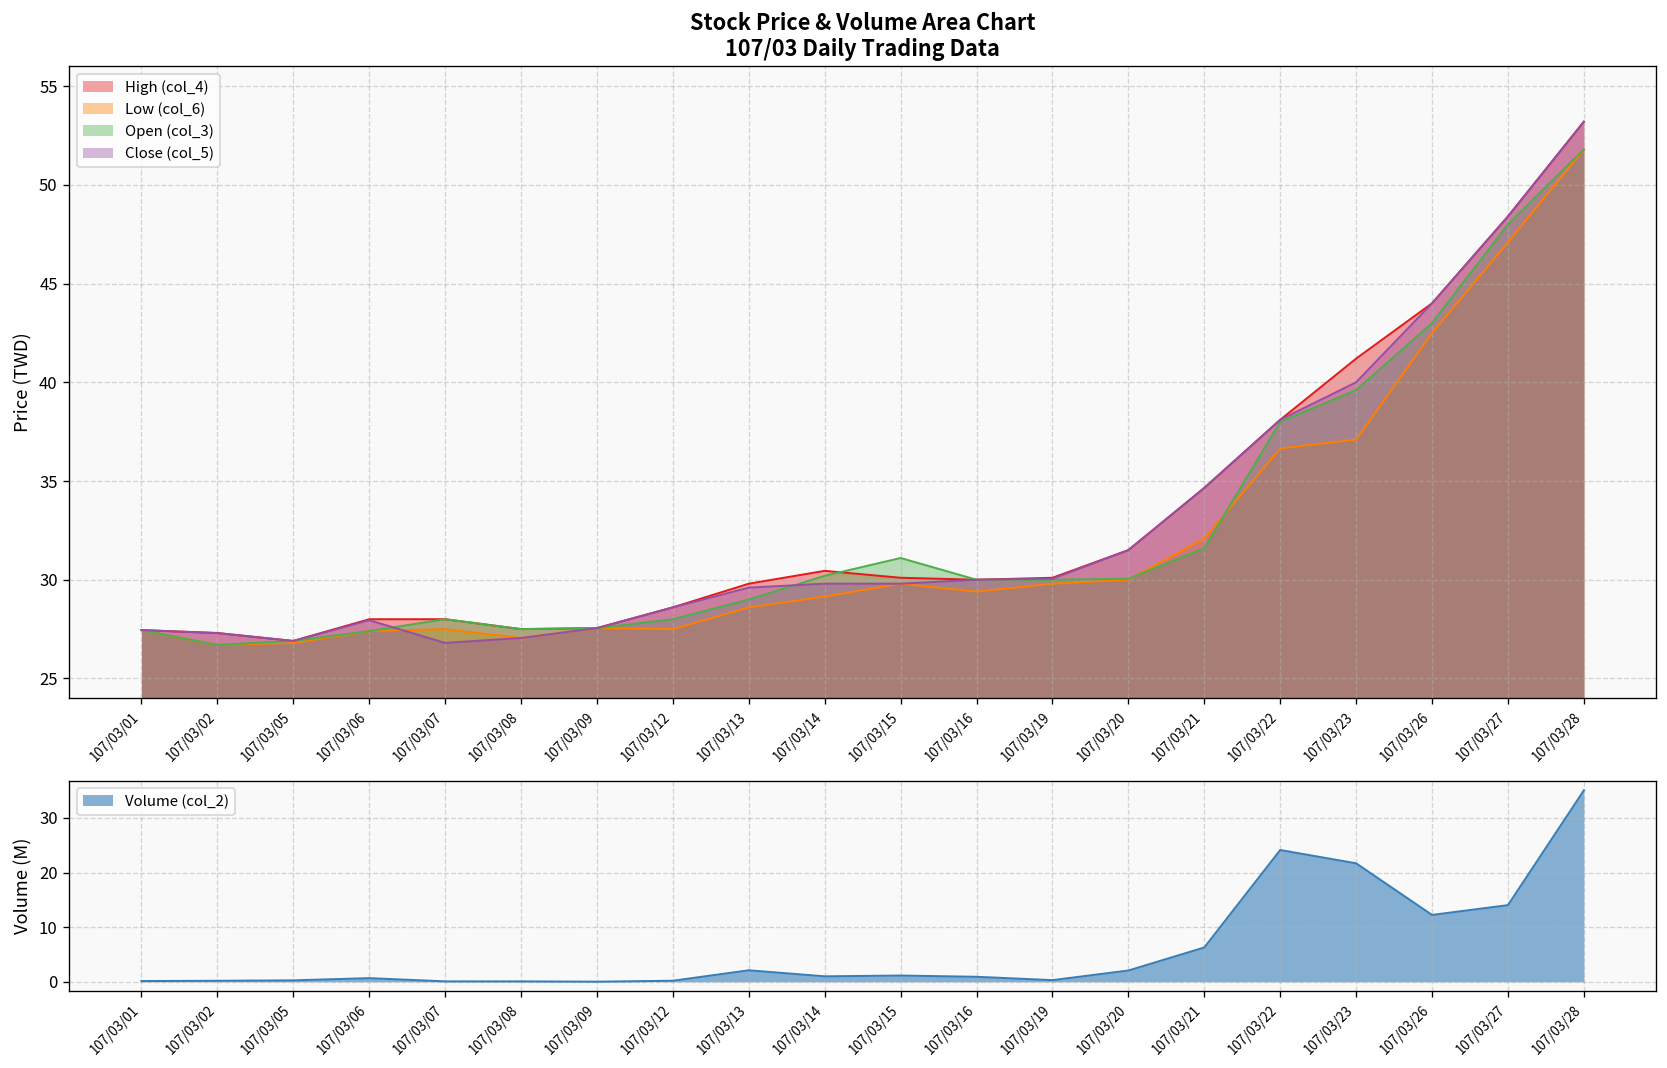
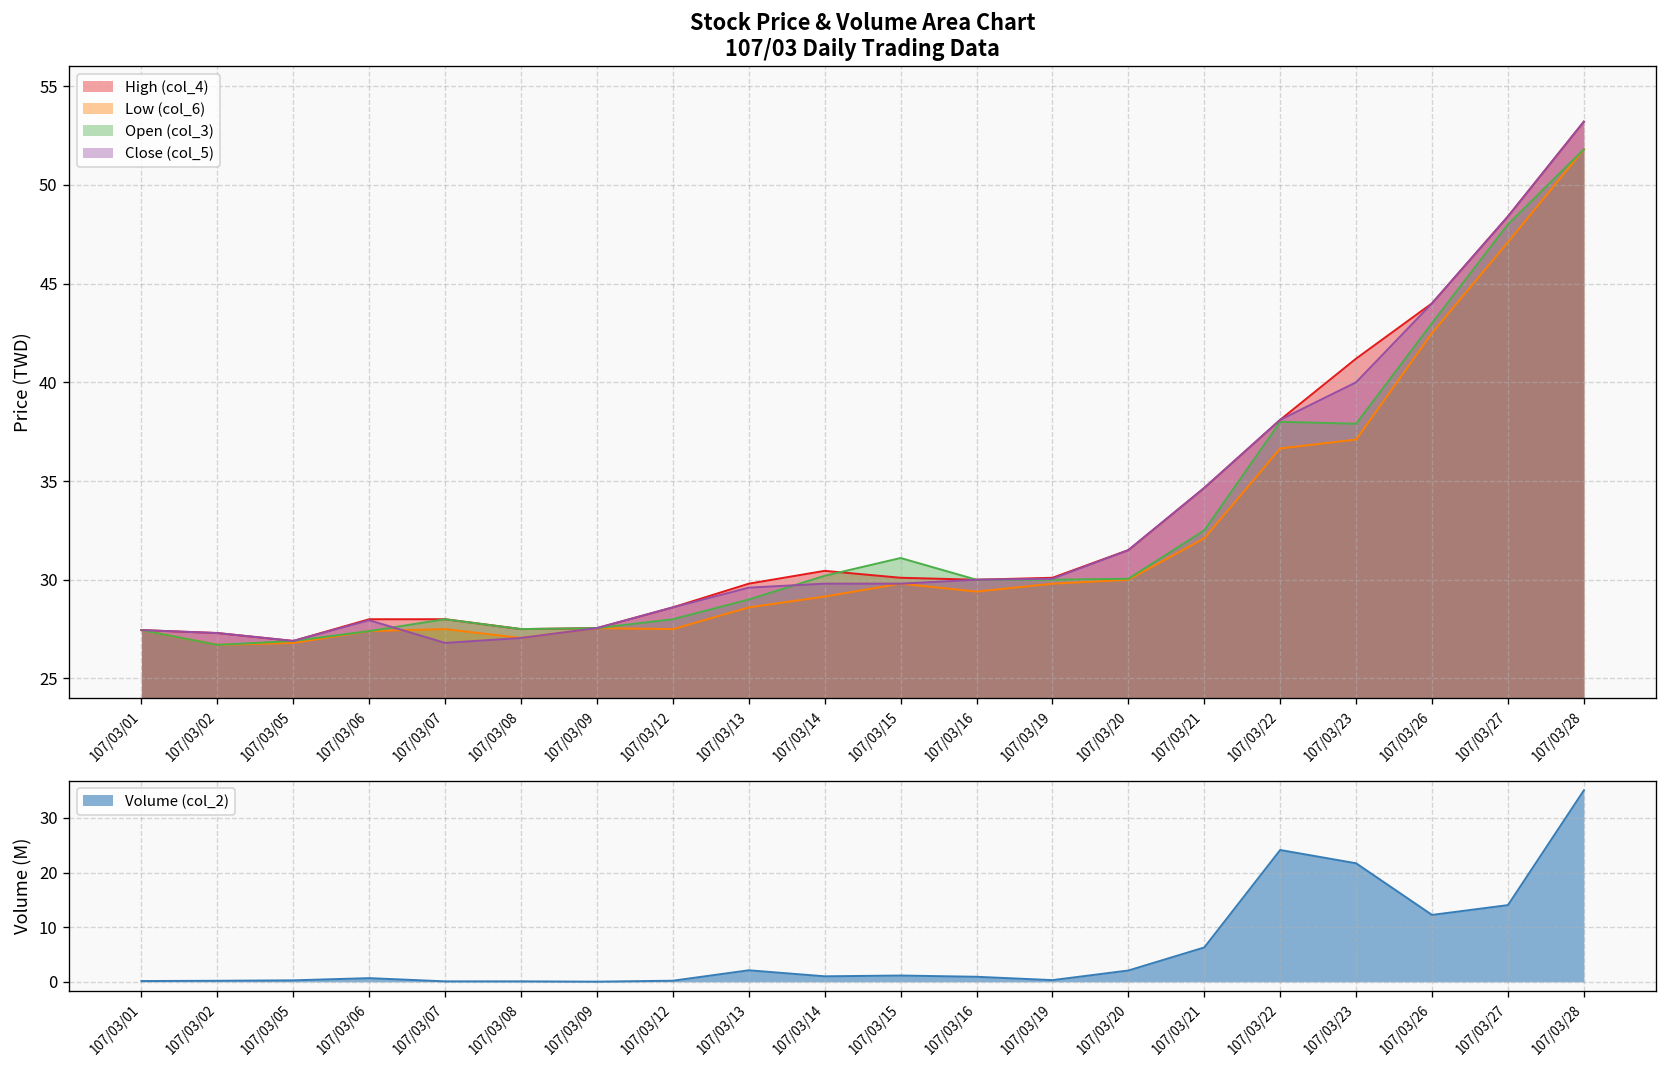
Stock Price & Volume Area Chart 107/03 Daily Trading Data, Open (col_3), 107/03/21: 31.6 -> 32.5
Stock Price & Volume Area Chart 107/03 Daily Trading Data, Open (col_3), 107/03/23: 39.6 -> 37.9
